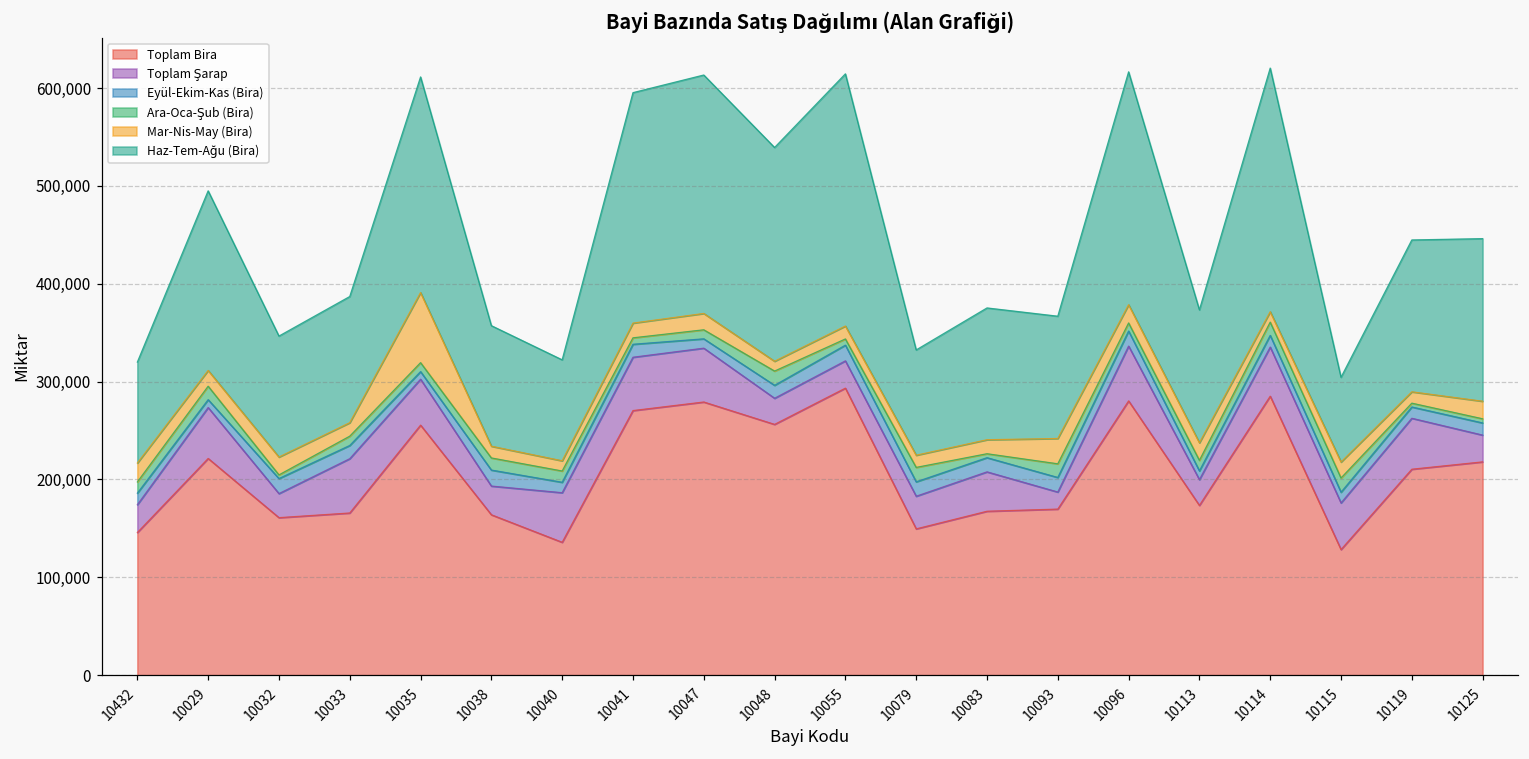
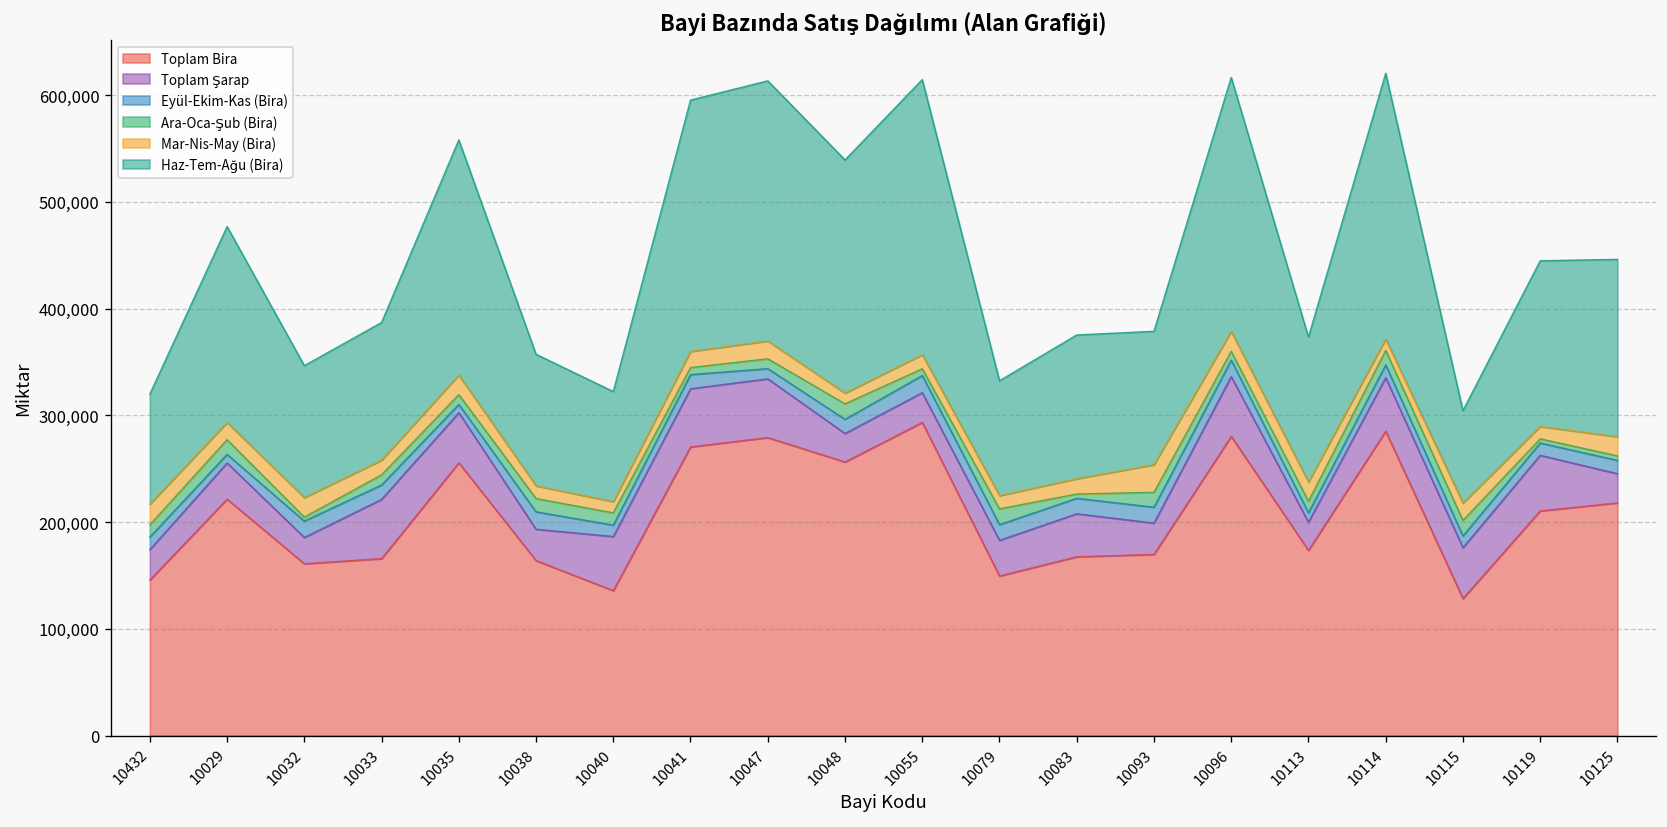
Toplam Şarap, 10029: 50,000 -> 30,000
Mar-Nis-May (Bira), 10035: 70,000 -> 20,000
Toplam Şarap, 10093: 20,000 -> 30,000
